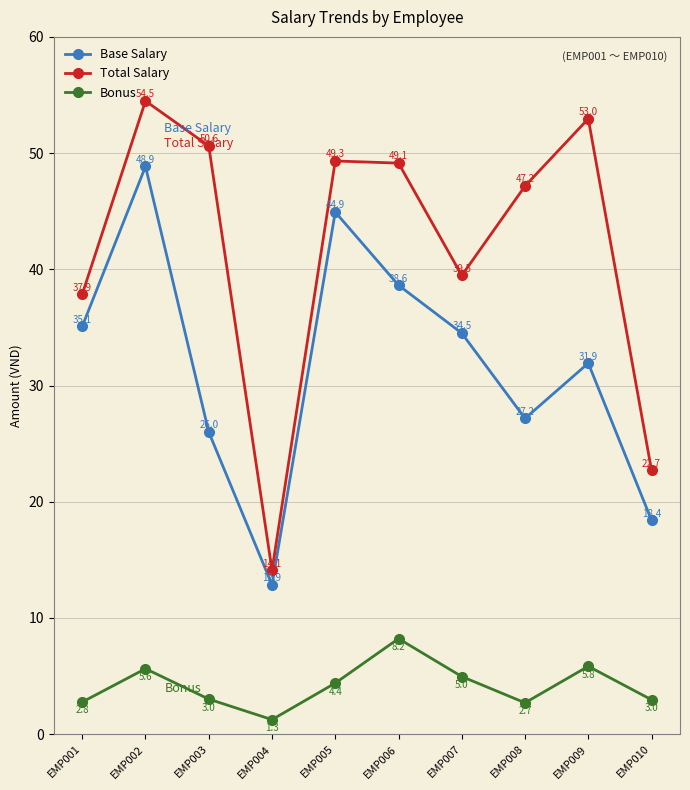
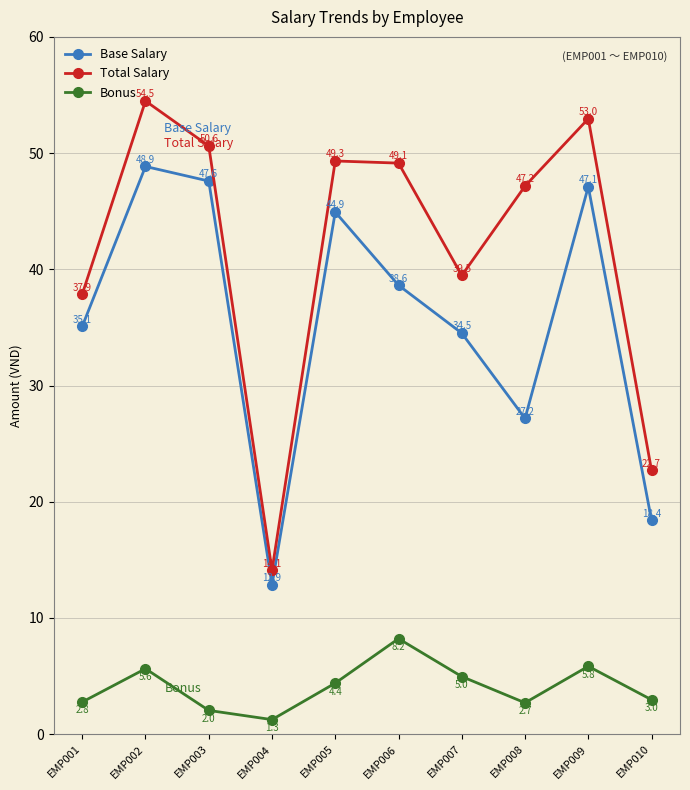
Base Salary, EMP003: 26.0 -> 47.6
Bonus, EMP003: 3.0 -> 2.0
Base Salary, EMP009: 31.9 -> 47.1
